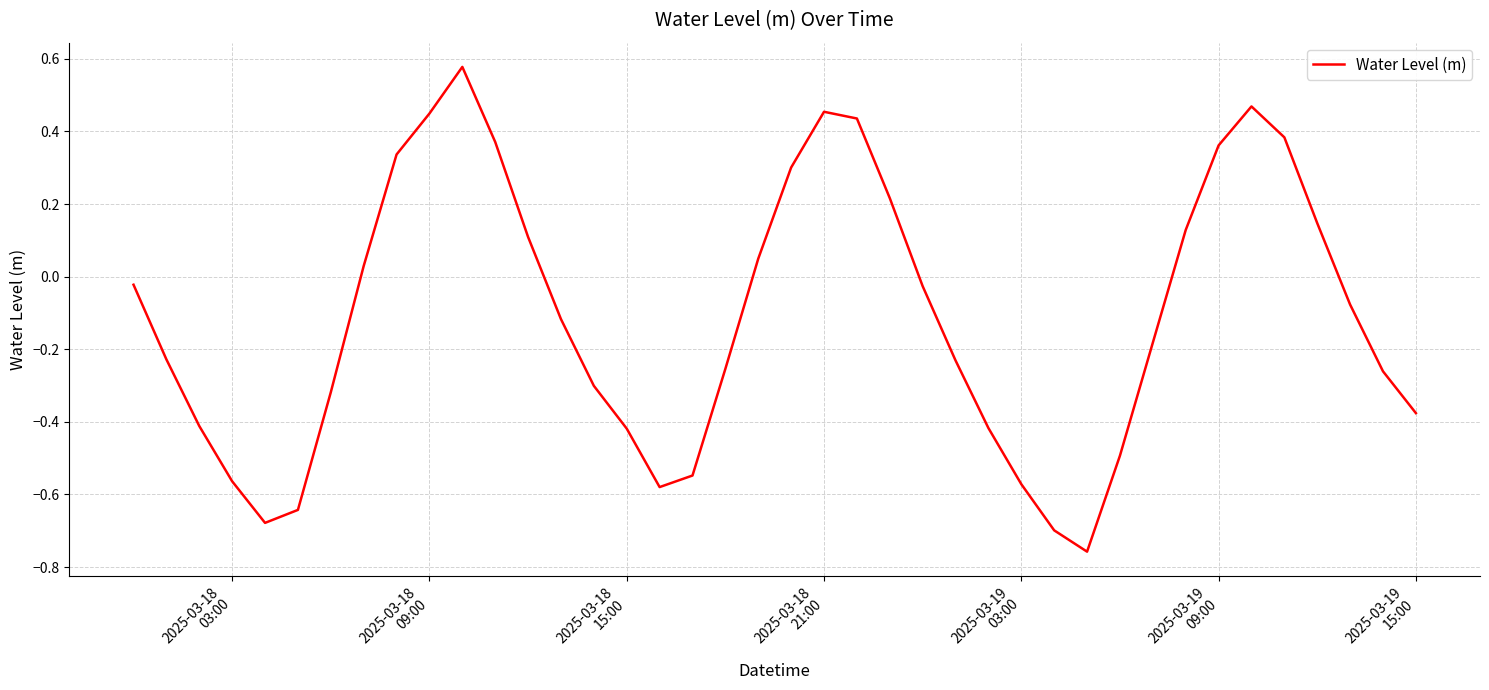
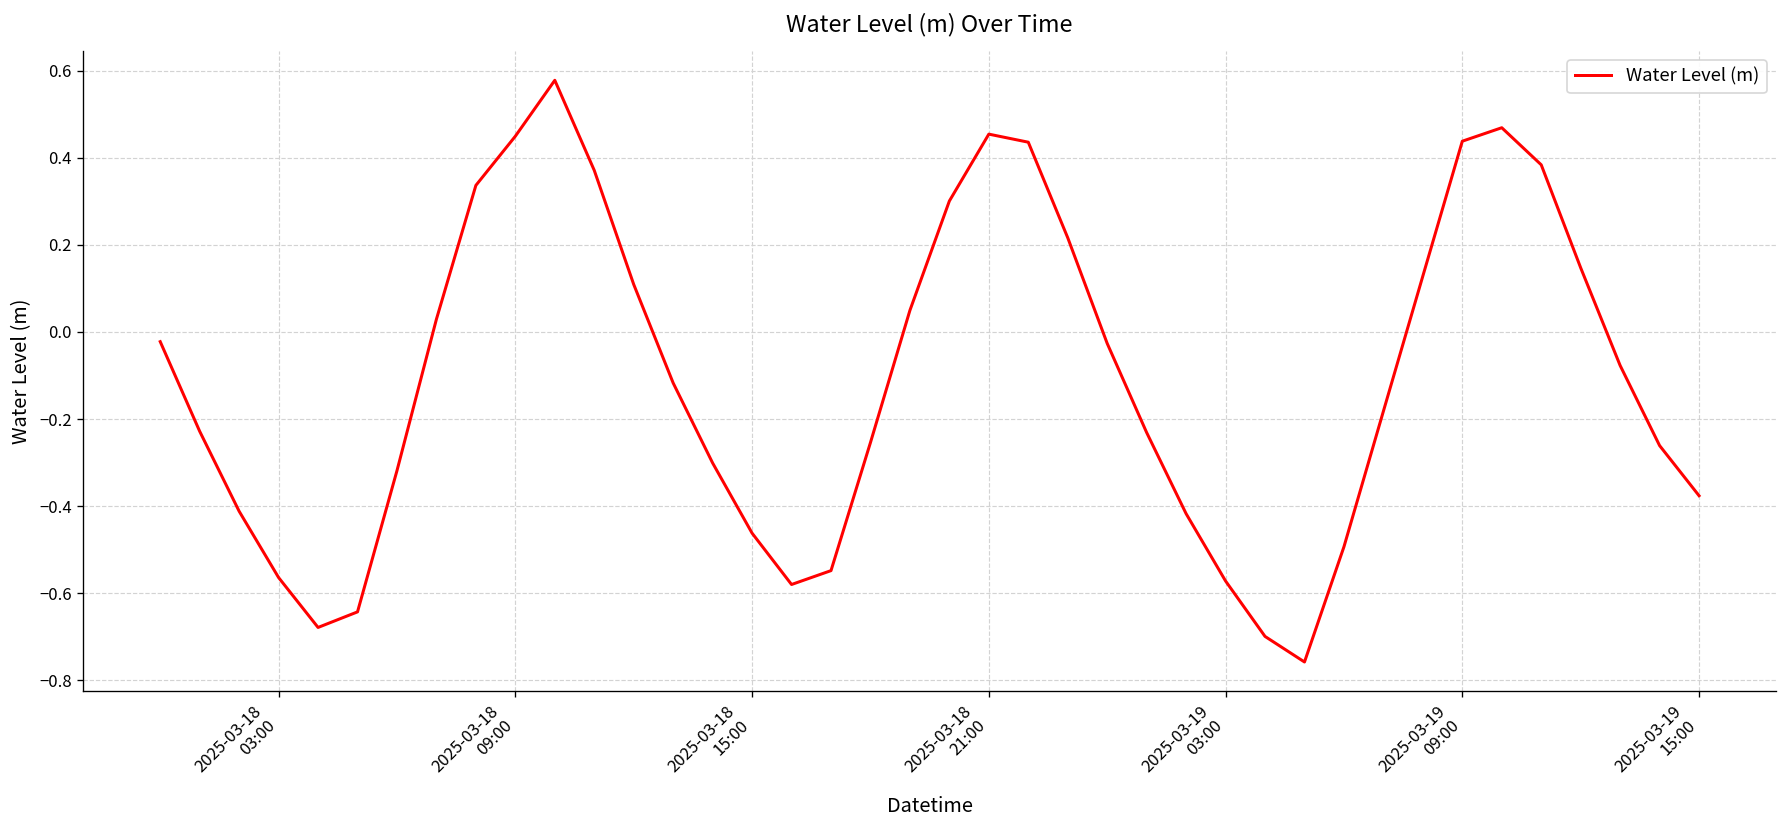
2025-03-18 15:00: -0.42 -> -0.46
2025-03-19 09:00: 0.36 -> 0.44
